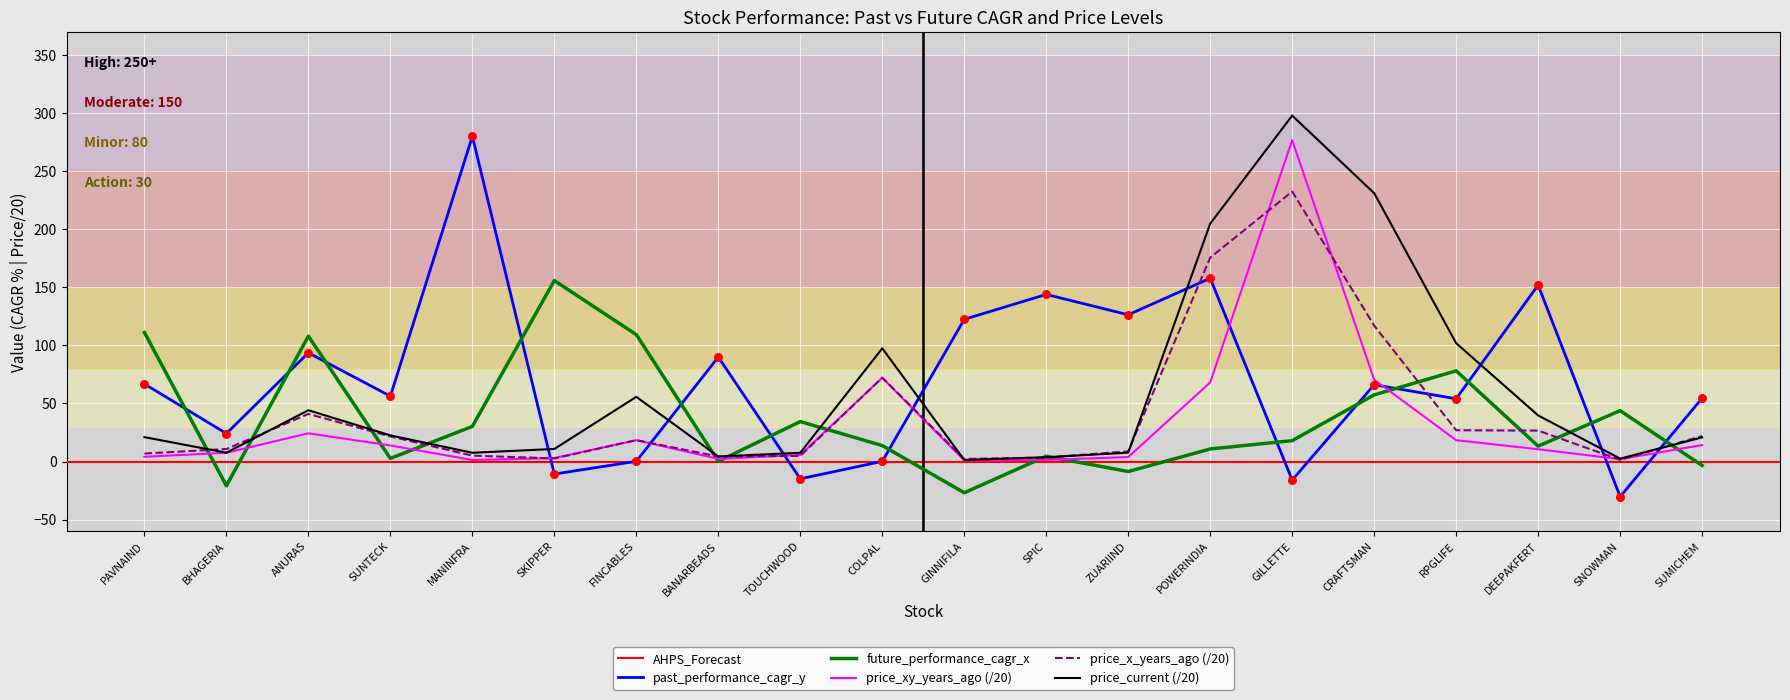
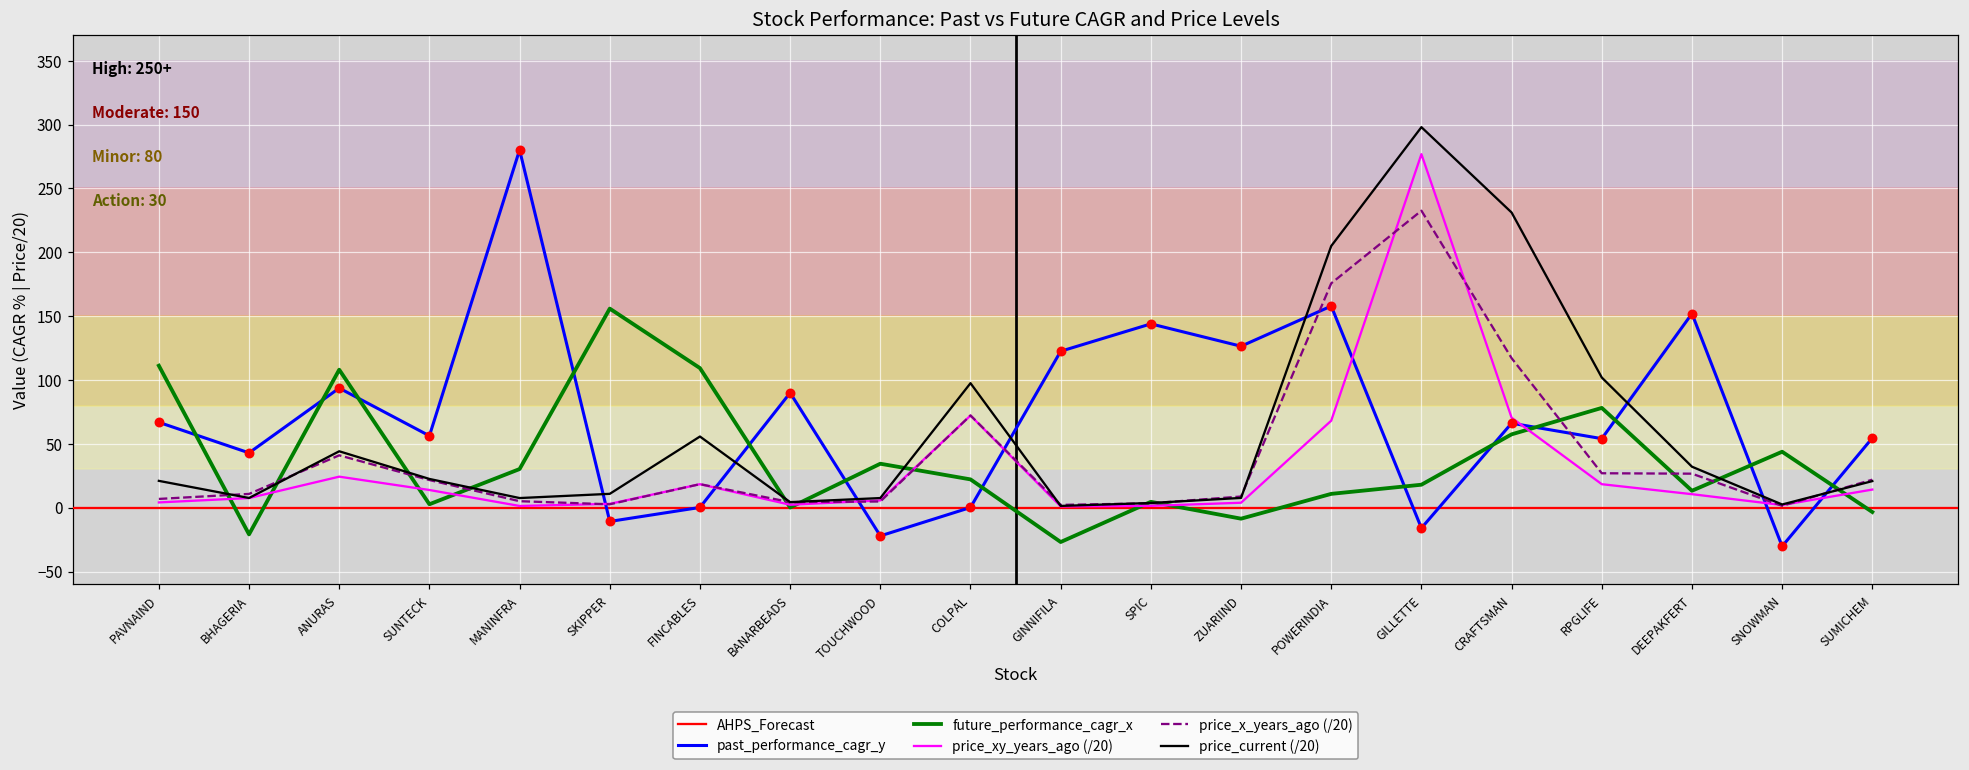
past_performance_cagr_y, BHAGERIA: 24 -> 43
past_performance_cagr_y, TOUCHWOOD: -15 -> -22
future_performance_cagr_x, COLPAL: 14 -> 22
price_current (/20), DEEPAKFERT: 40 -> 32
